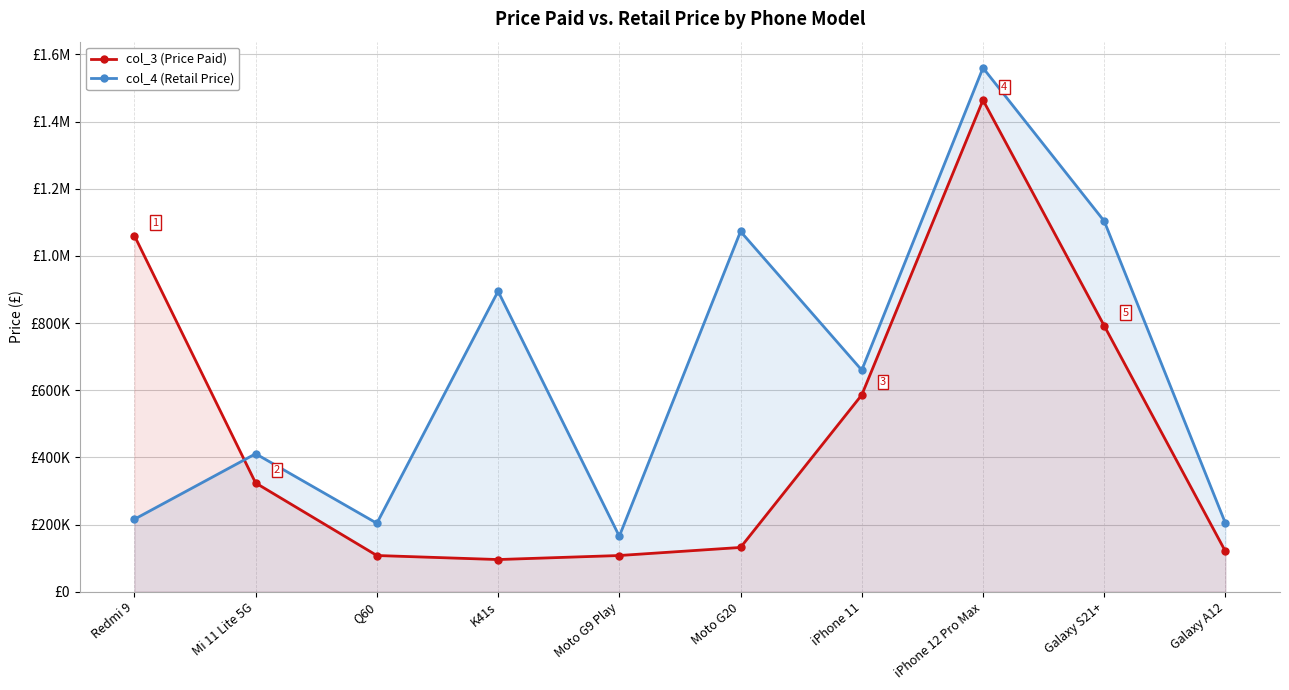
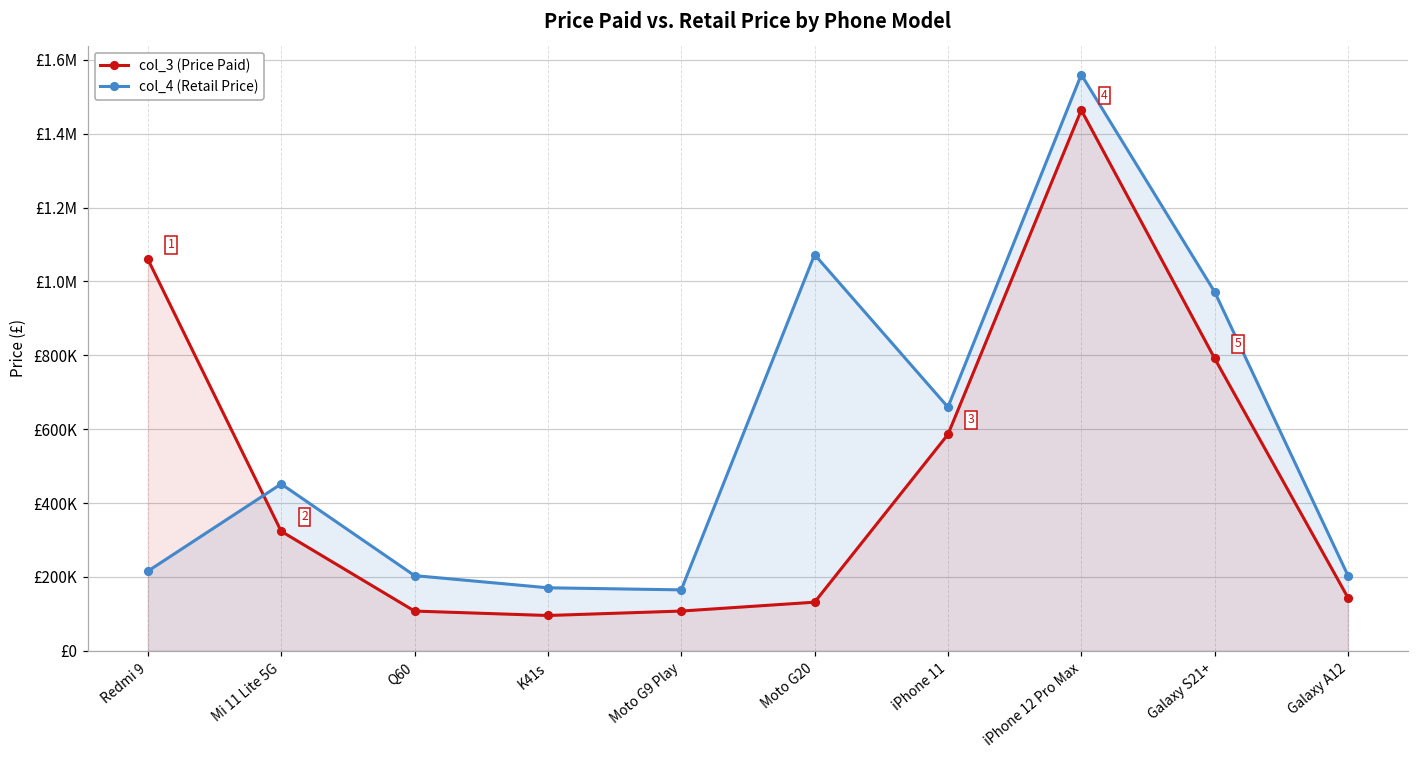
col_4 (Retail Price), Mi 11 Lite 5G: £410000 -> £450000
col_4 (Retail Price), K41s: £890000 -> £170000
col_4 (Retail Price), Galaxy S21+: £1100000 -> £970000
col_3 (Price Paid), Galaxy A12: £120000 -> £140000
